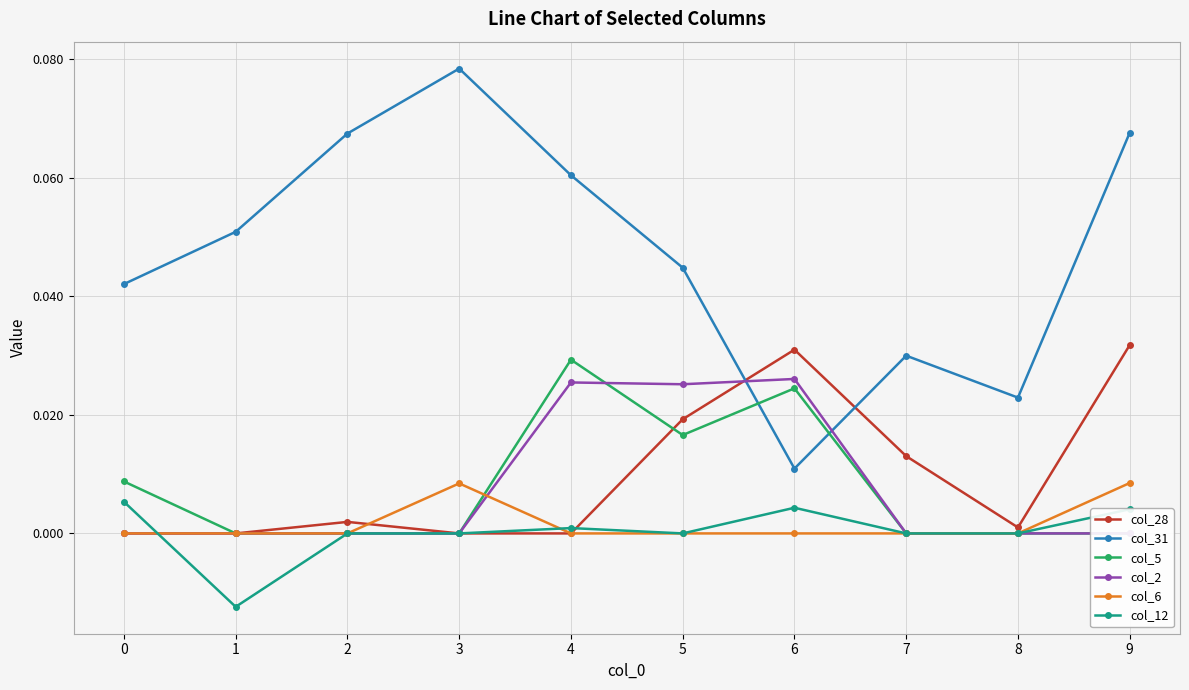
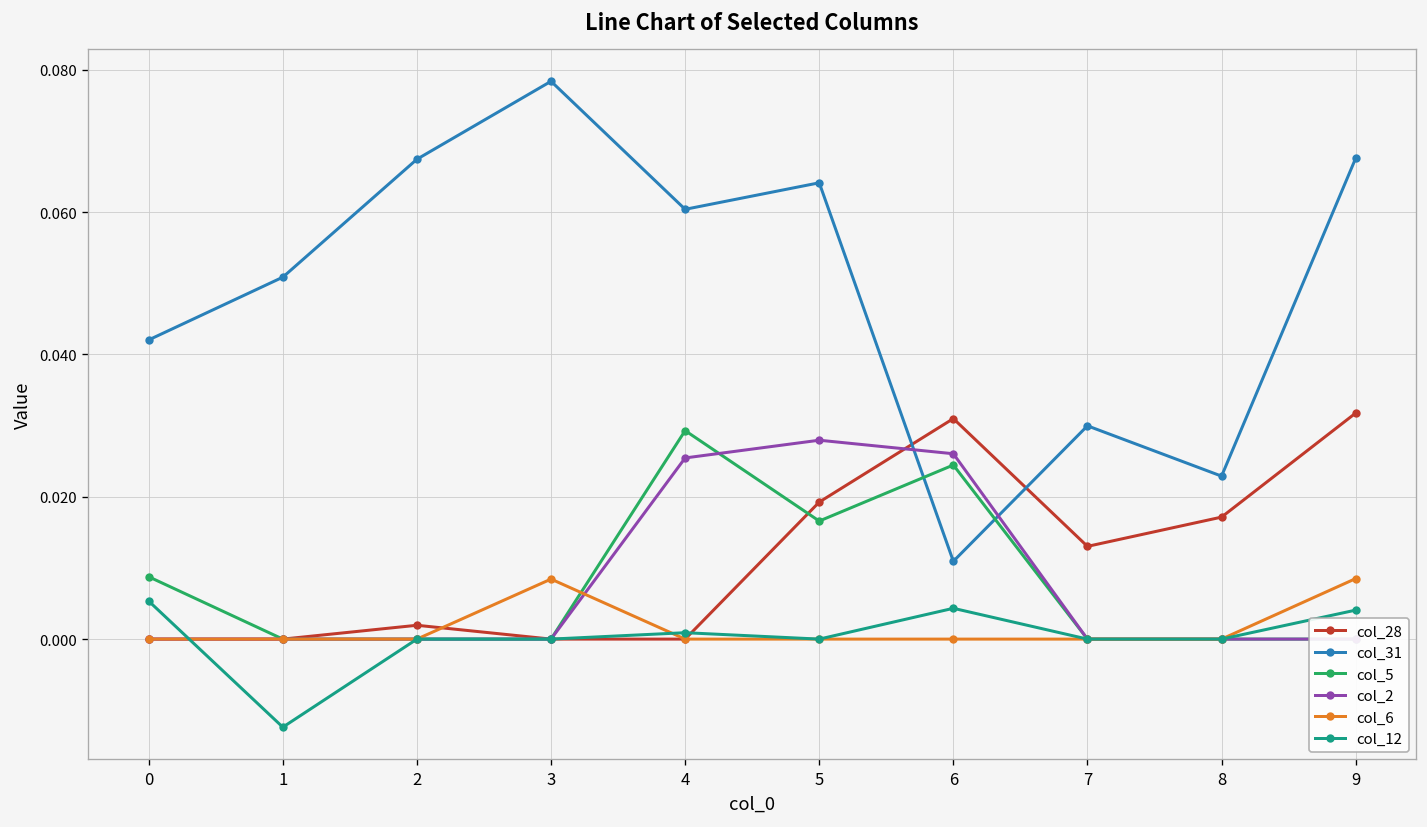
col_31, 5: 0.045 -> 0.064
col_2, 5: 0.025 -> 0.028
col_28, 8: 0.001 -> 0.017
